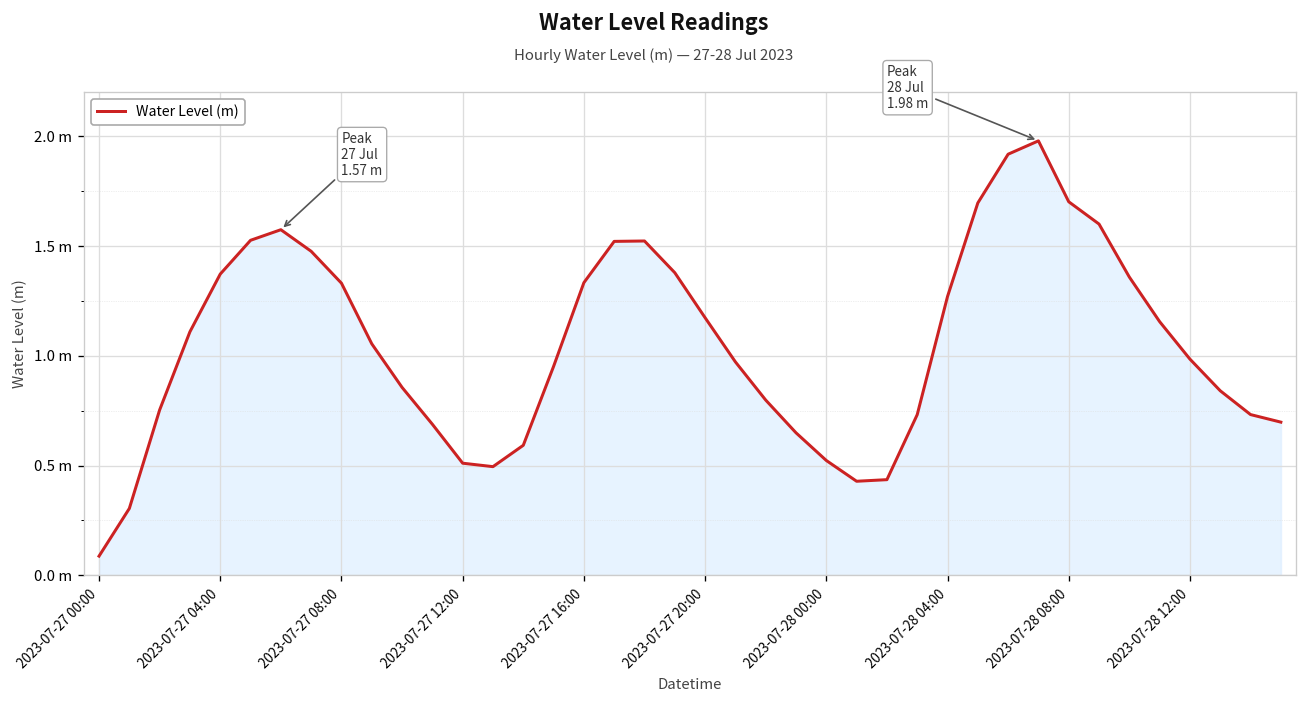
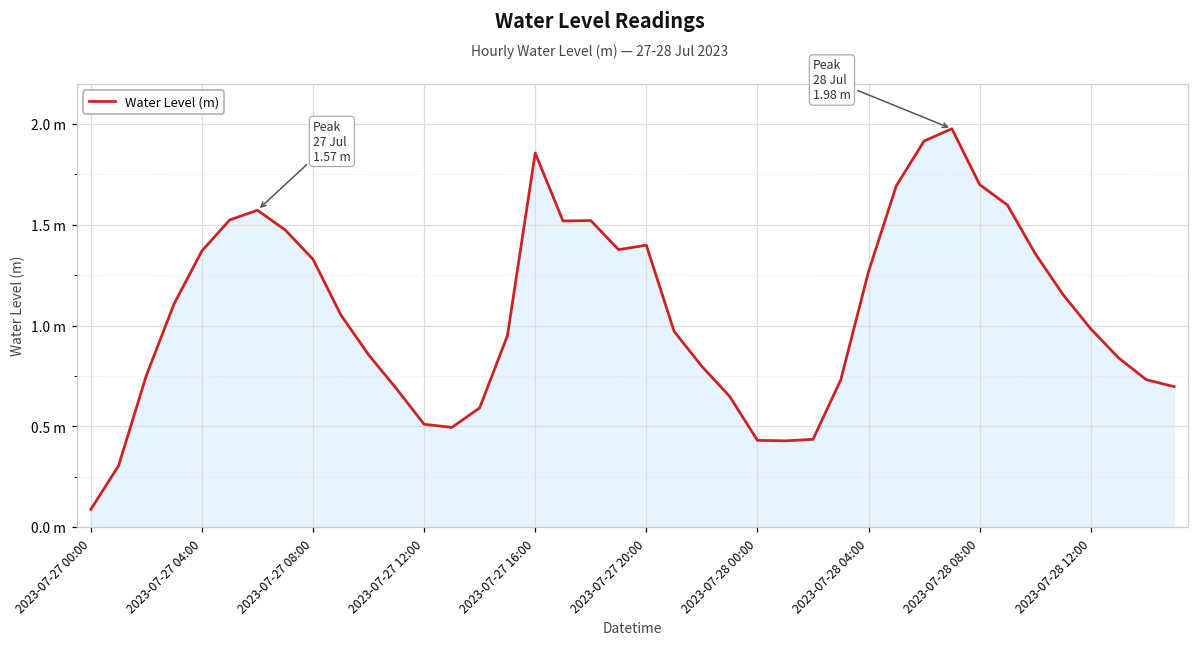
2023-07-27 16:00: 1.33 m -> 1.86 m
2023-07-27 20:00: 1.17 m -> 1.40 m
2023-07-28 00:00: 0.52 m -> 0.43 m
